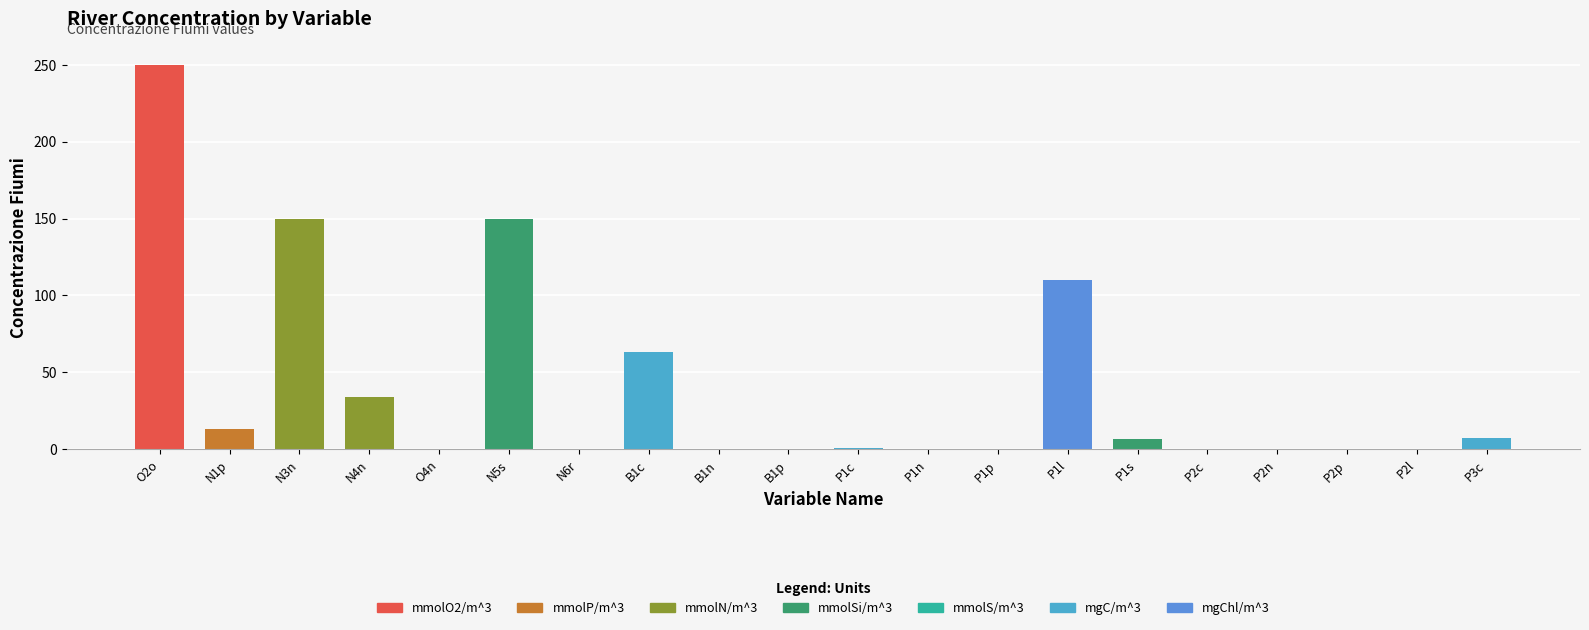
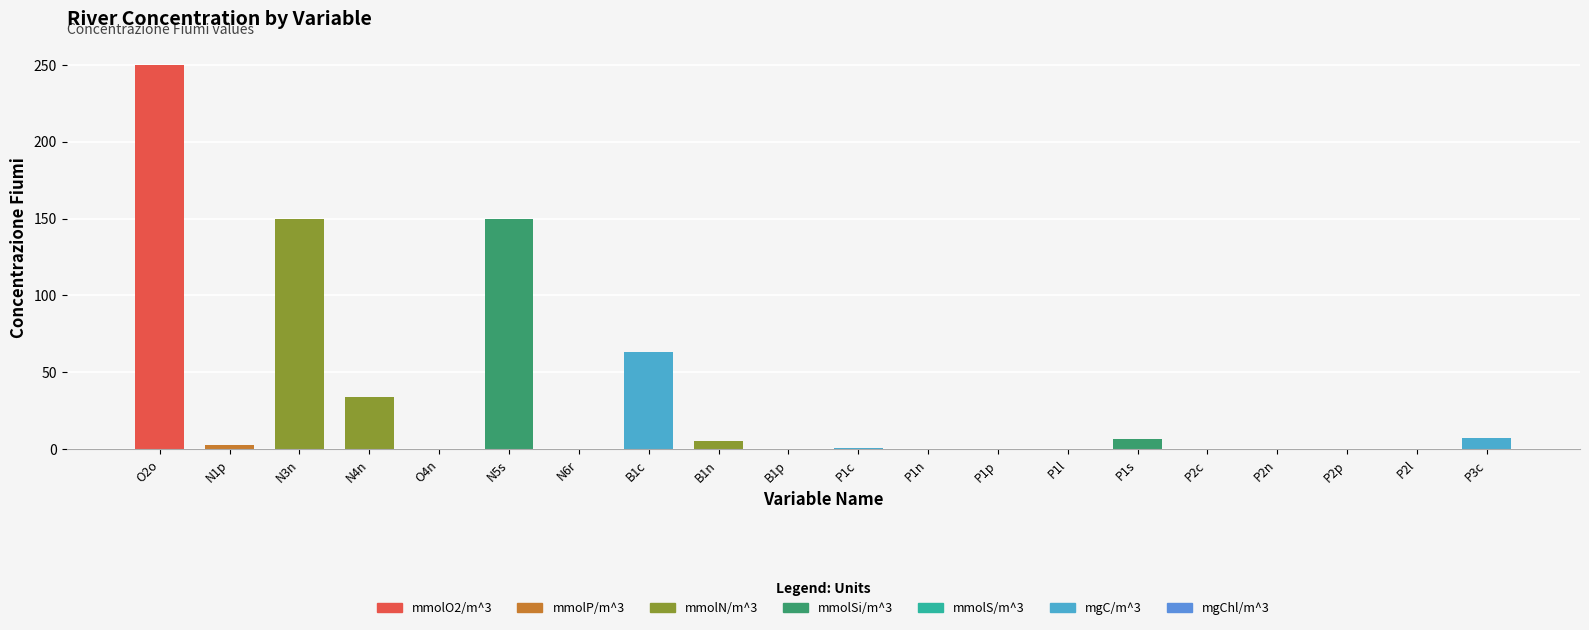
N1p: 13 -> 3
B1n: 0 -> 5
P1l: 110 -> 0
